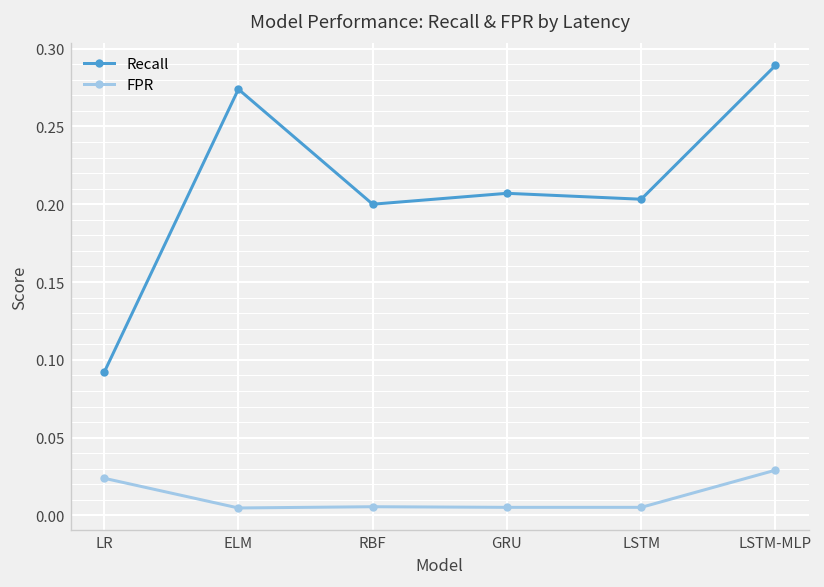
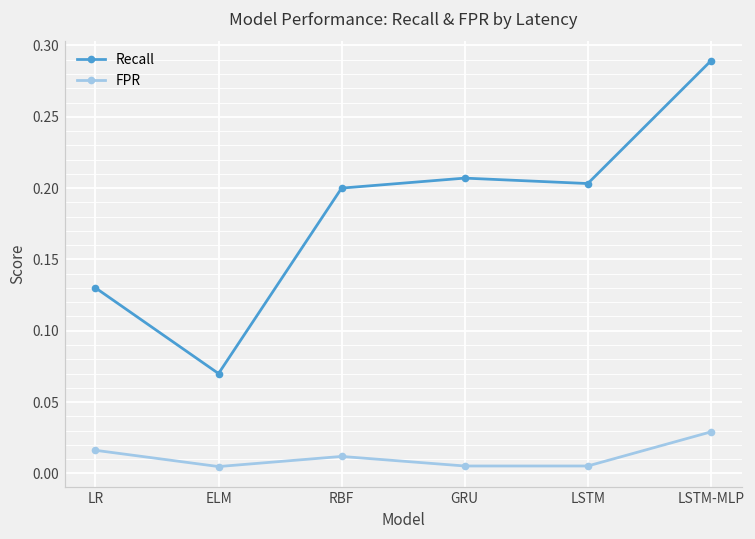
Recall, LR: 0.092 -> 0.130
FPR, LR: 0.024 -> 0.016
Recall, ELM: 0.274 -> 0.070
FPR, RBF: 0.006 -> 0.012
